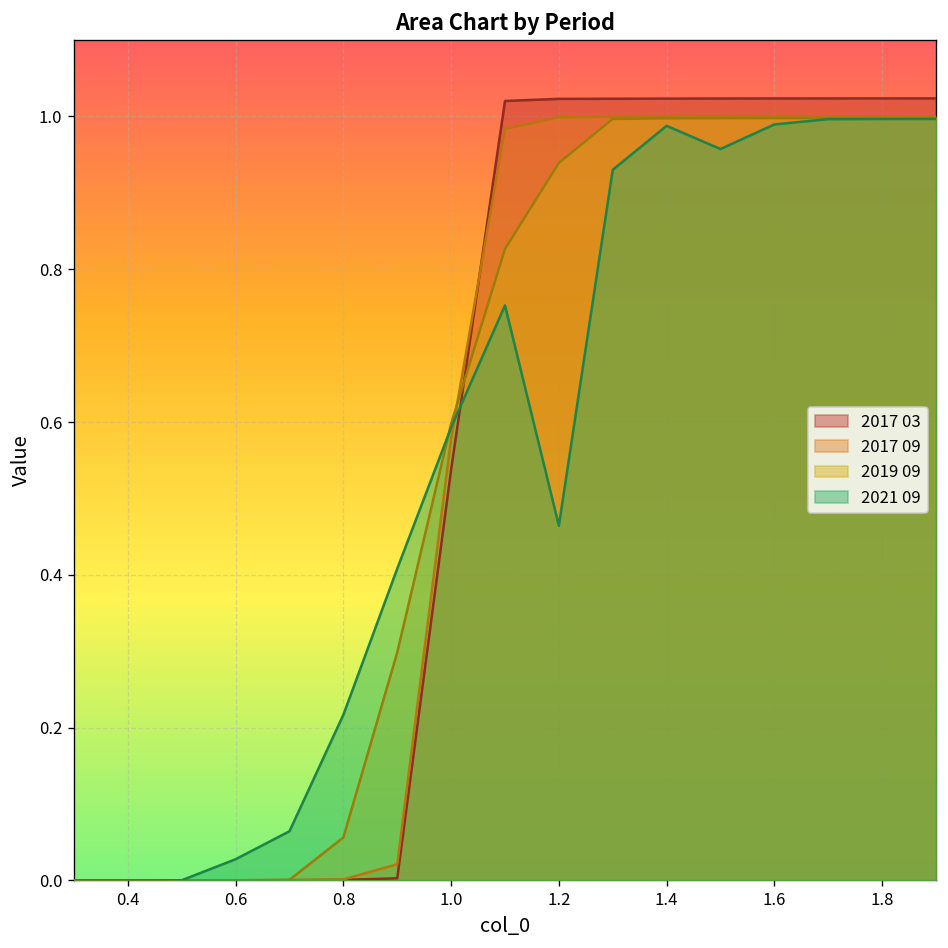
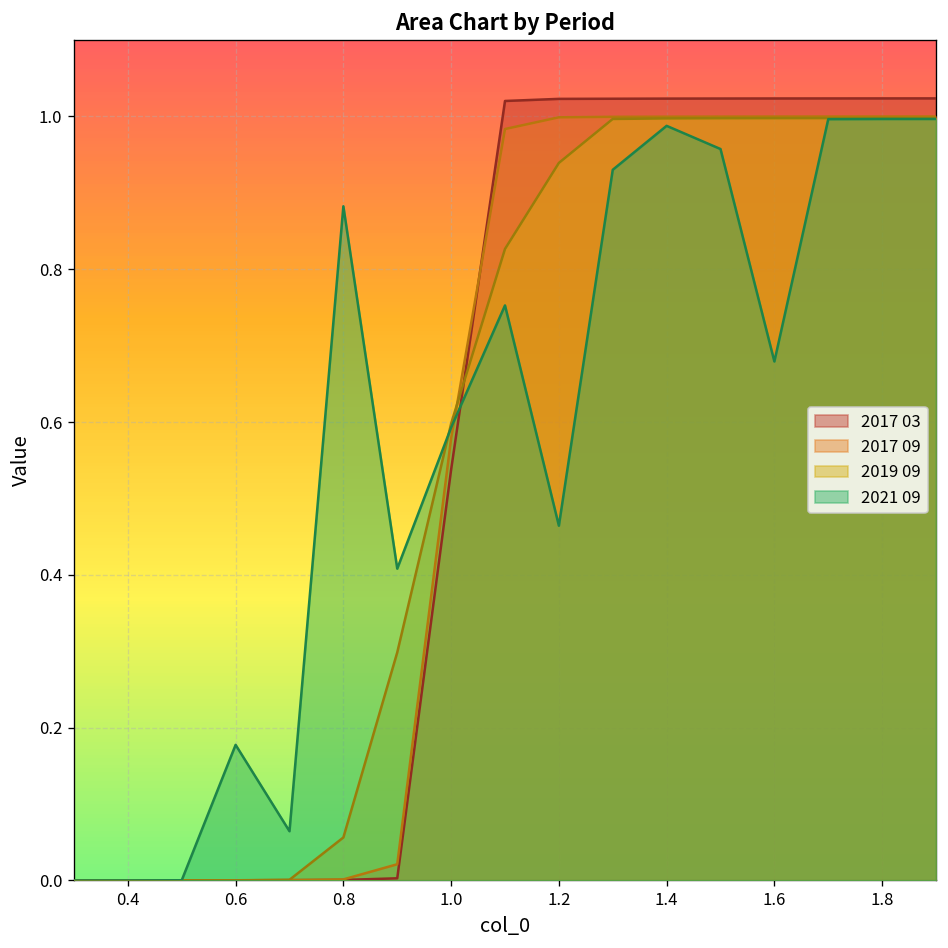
2021 09, 0.6: 0.03 -> 0.18
2021 09, 0.8: 0.22 -> 0.88
2021 09, 1.6: 0.99 -> 0.68
